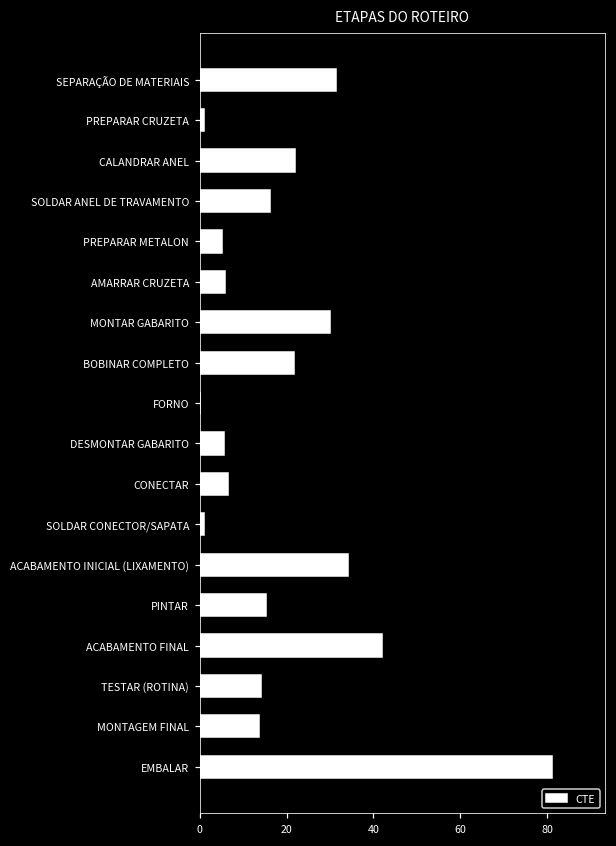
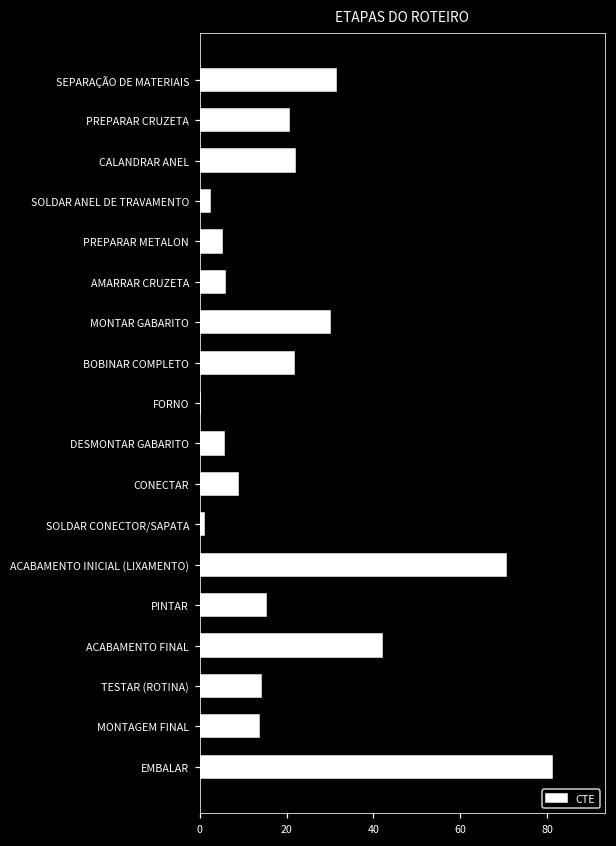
PREPARAR CRUZETA: 1 -> 21
SOLDAR ANEL DE TRAVAMENTO: 16 -> 2
CONECTAR: 7 -> 9
ACABAMENTO INICIAL (LIXAMENTO): 34 -> 71
